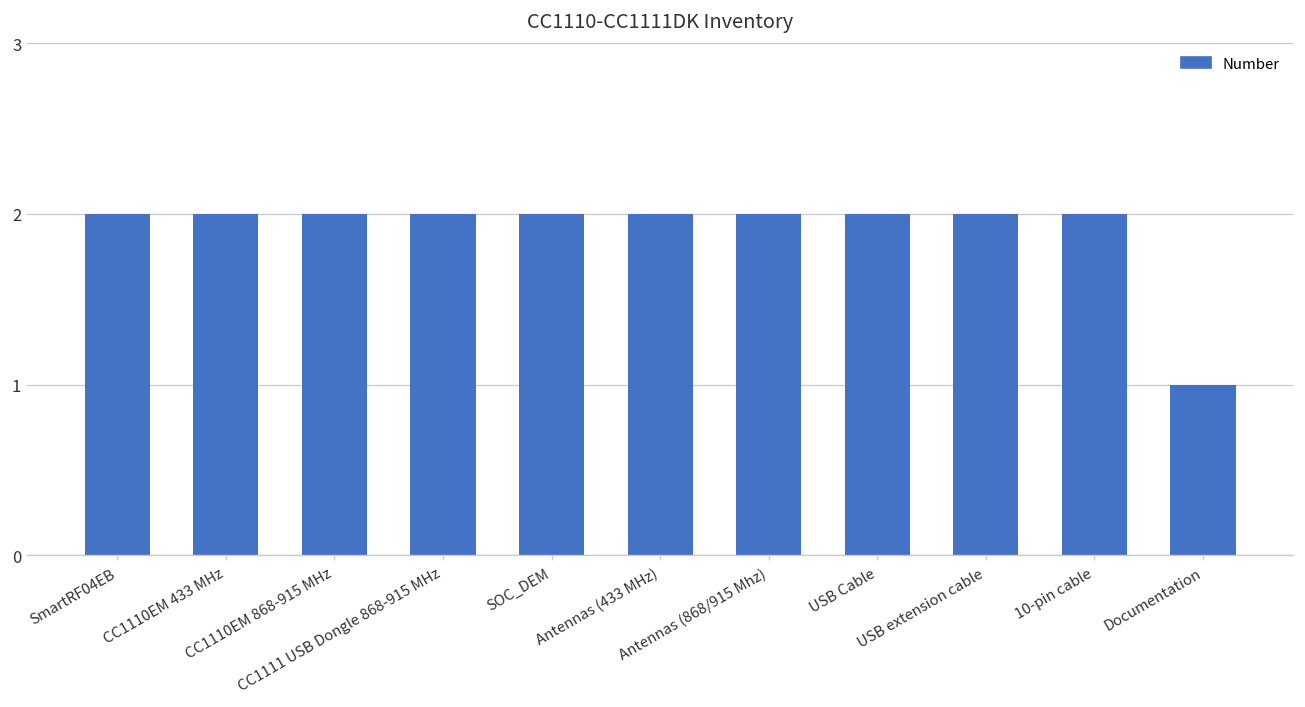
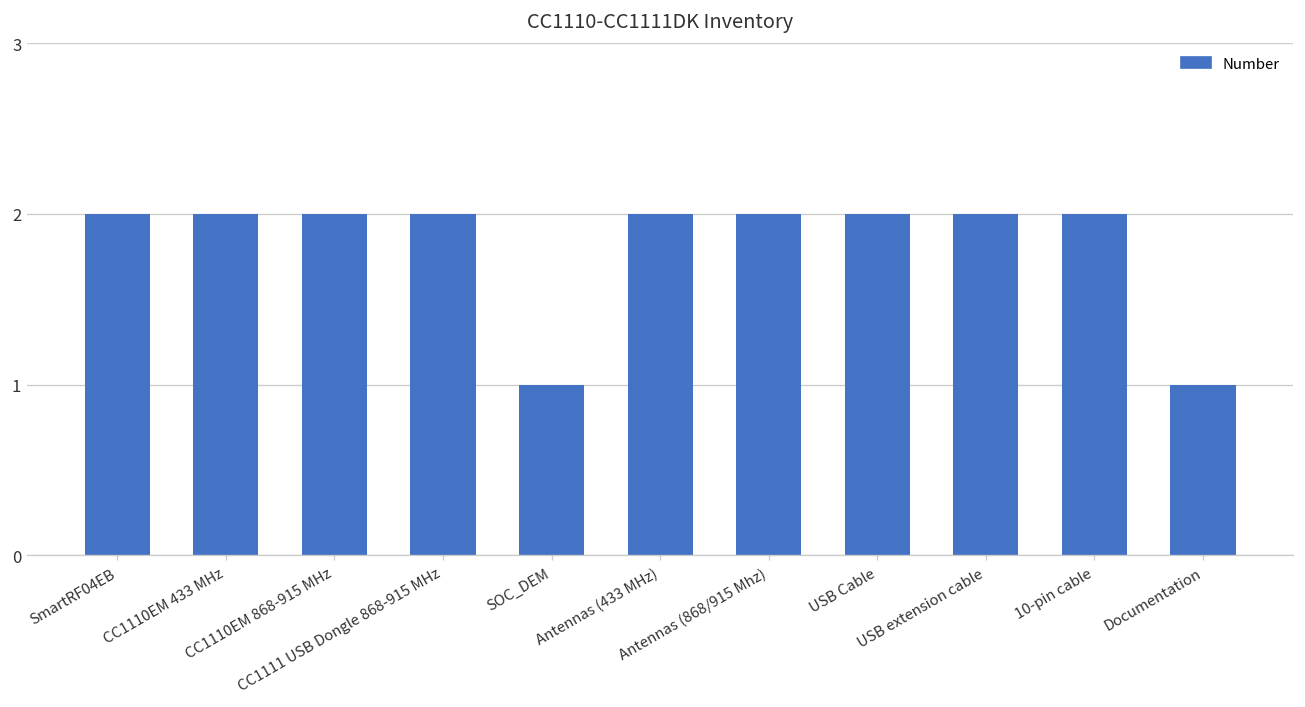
SOC_DEM: 2 -> 1
